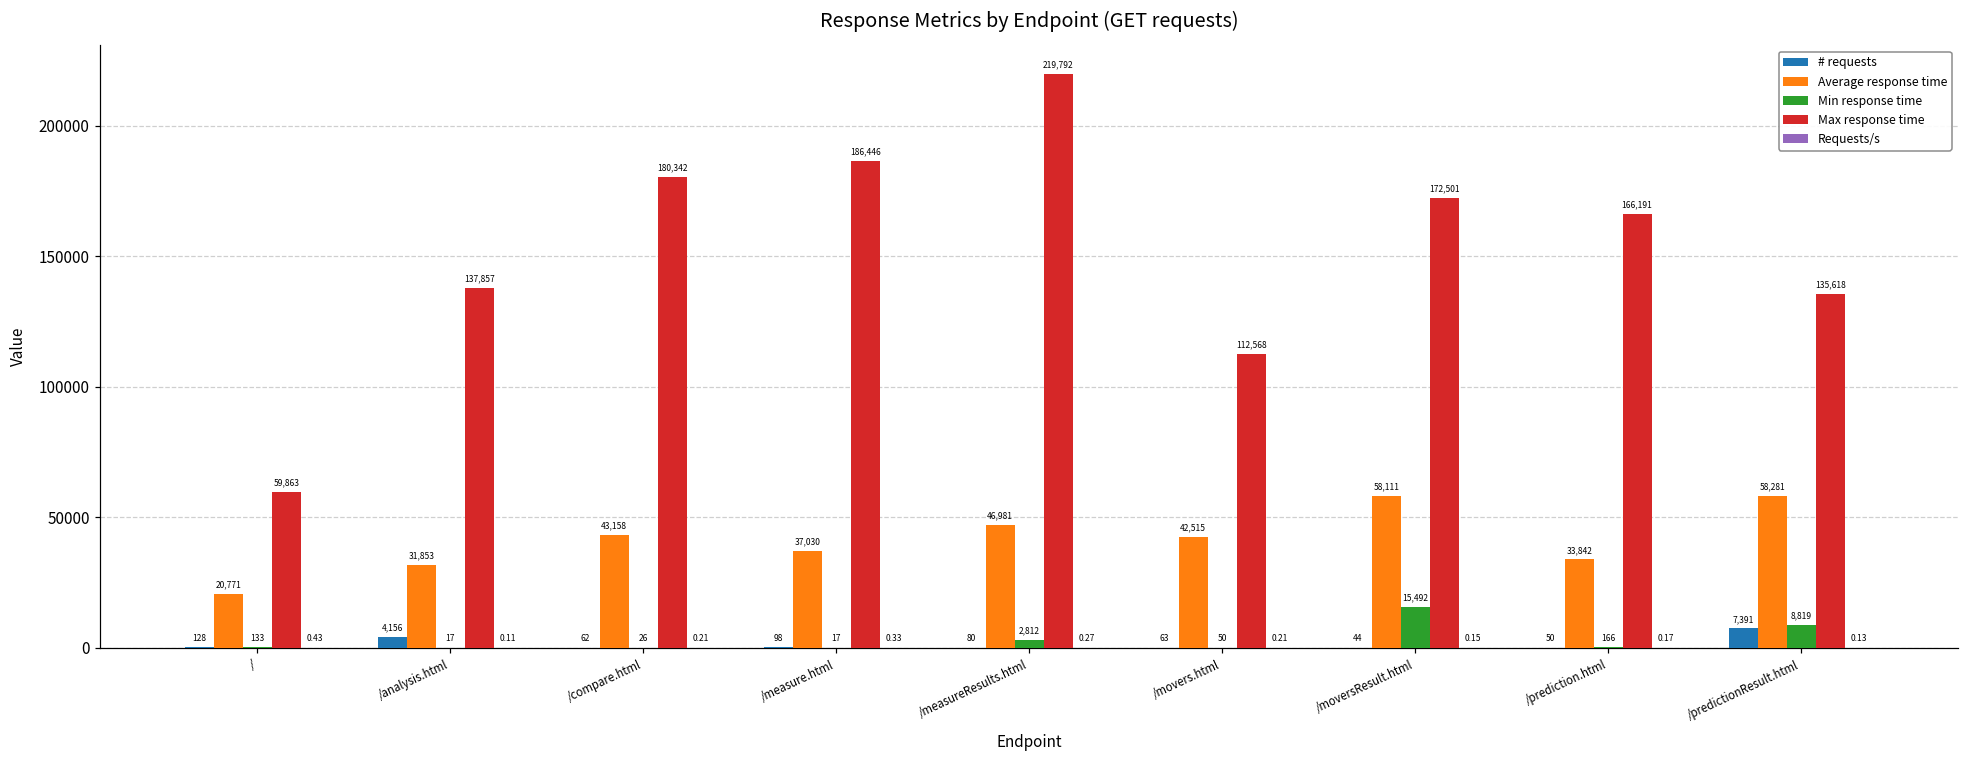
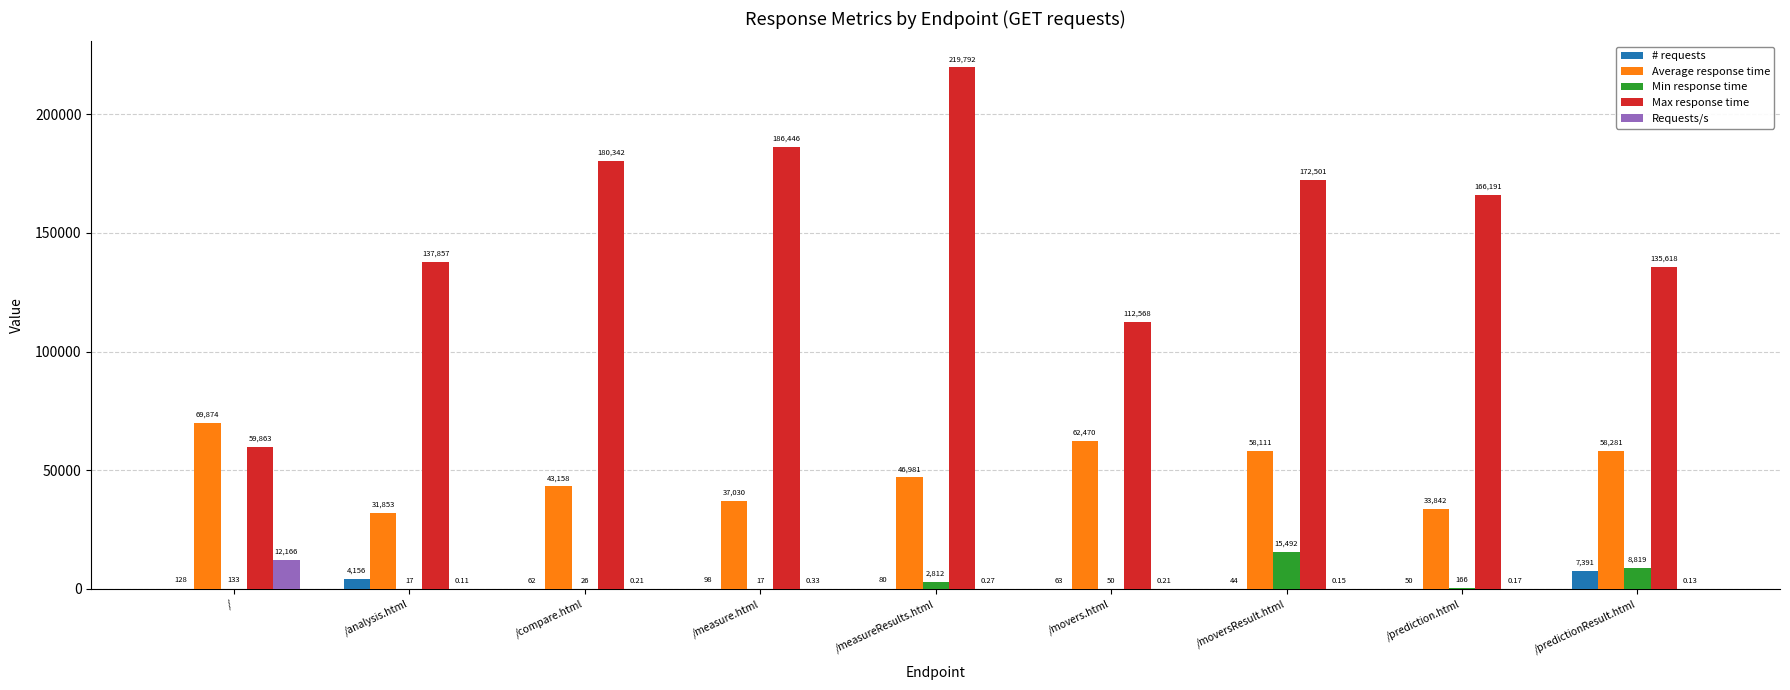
Average response time, /: 20,771 -> 69,874
Requests/s, /: 0.43 -> 12,166
Average response time, /movers.html: 42,515 -> 62,470
